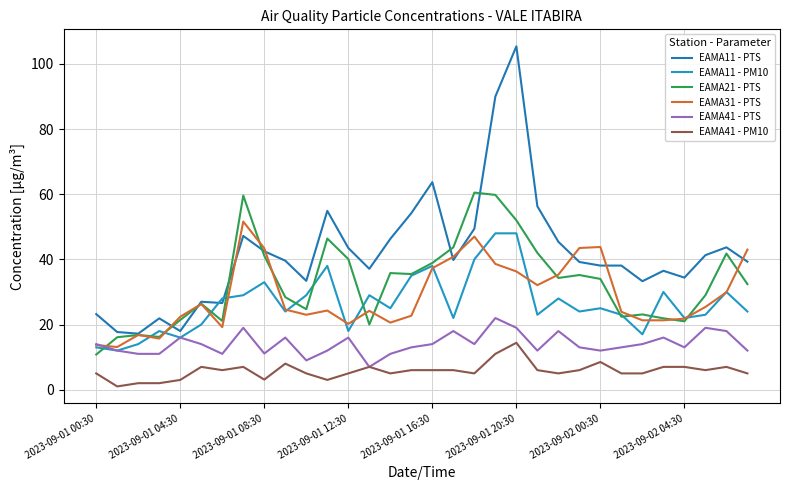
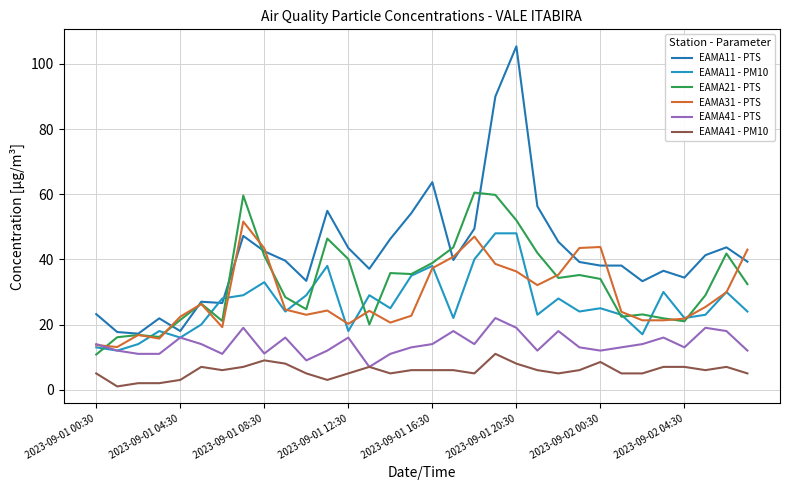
EAMA41 - PM10, 2023-09-01 08:30: 3 -> 9
EAMA41 - PM10, 2023-09-01 20:30: 14 -> 8
